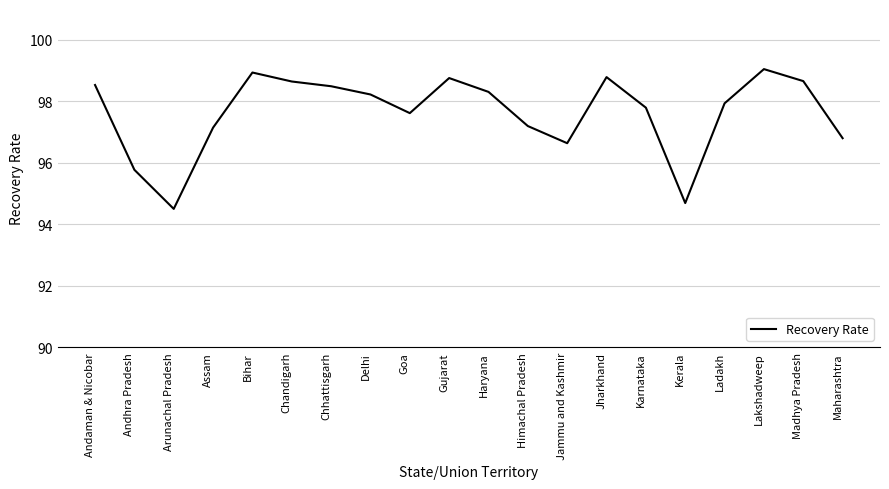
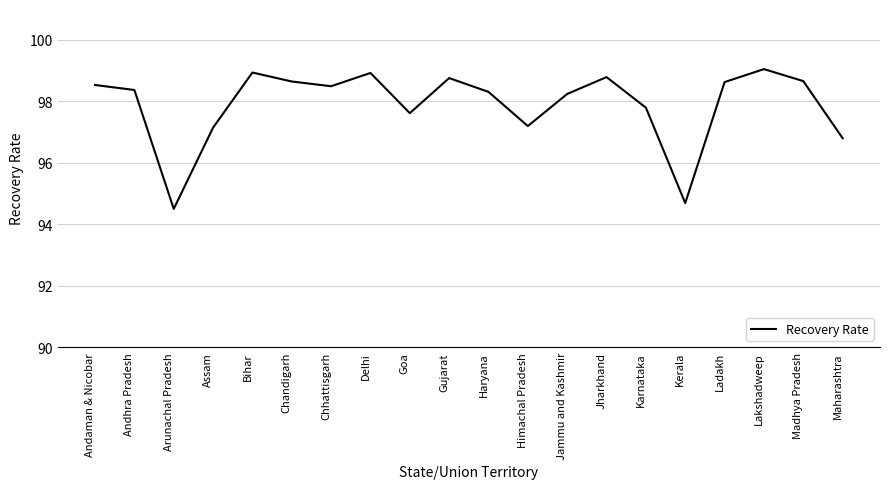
Andhra Pradesh: 95.8 -> 98.4
Delhi: 98.2 -> 98.9
Jammu and Kashmir: 96.6 -> 98.2
Ladakh: 97.9 -> 98.6
